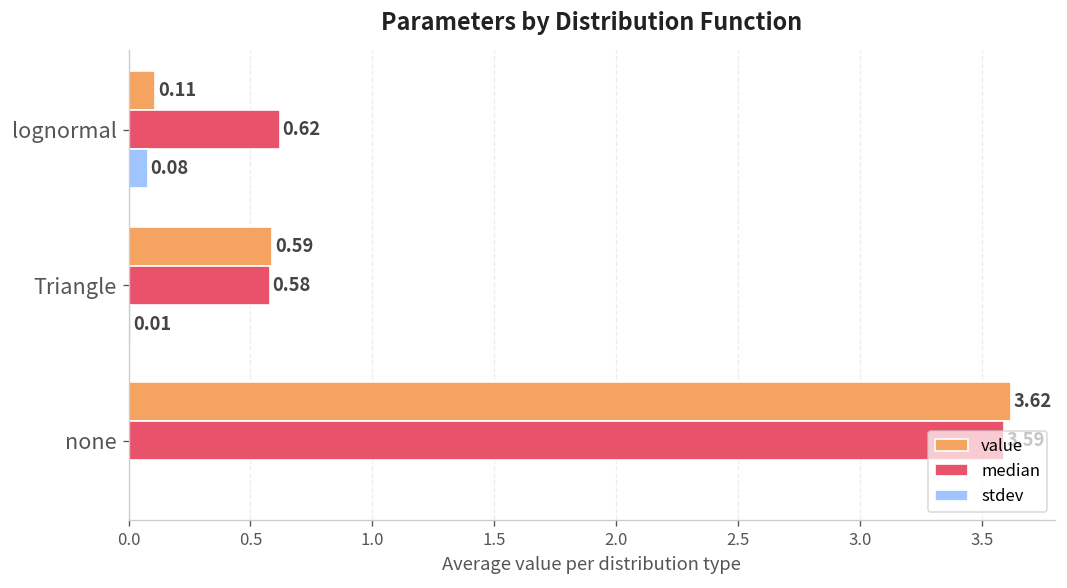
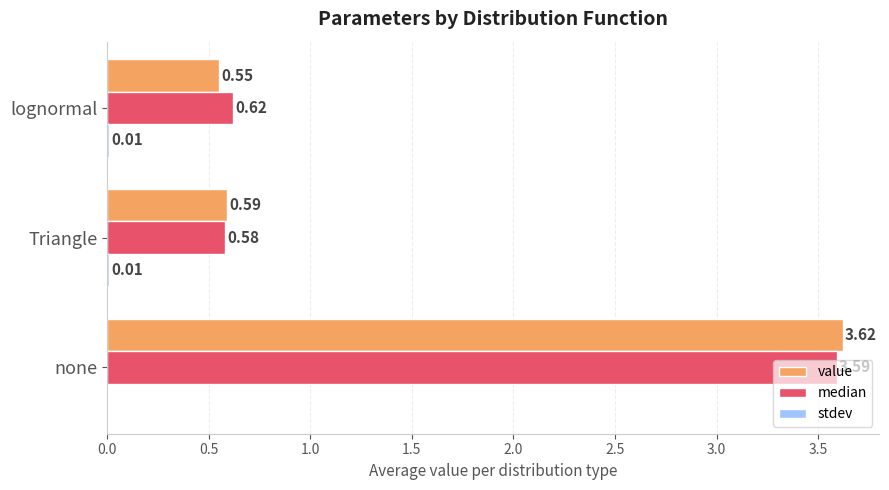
value, lognormal: 0.11 -> 0.55
stdev, lognormal: 0.08 -> 0.01
